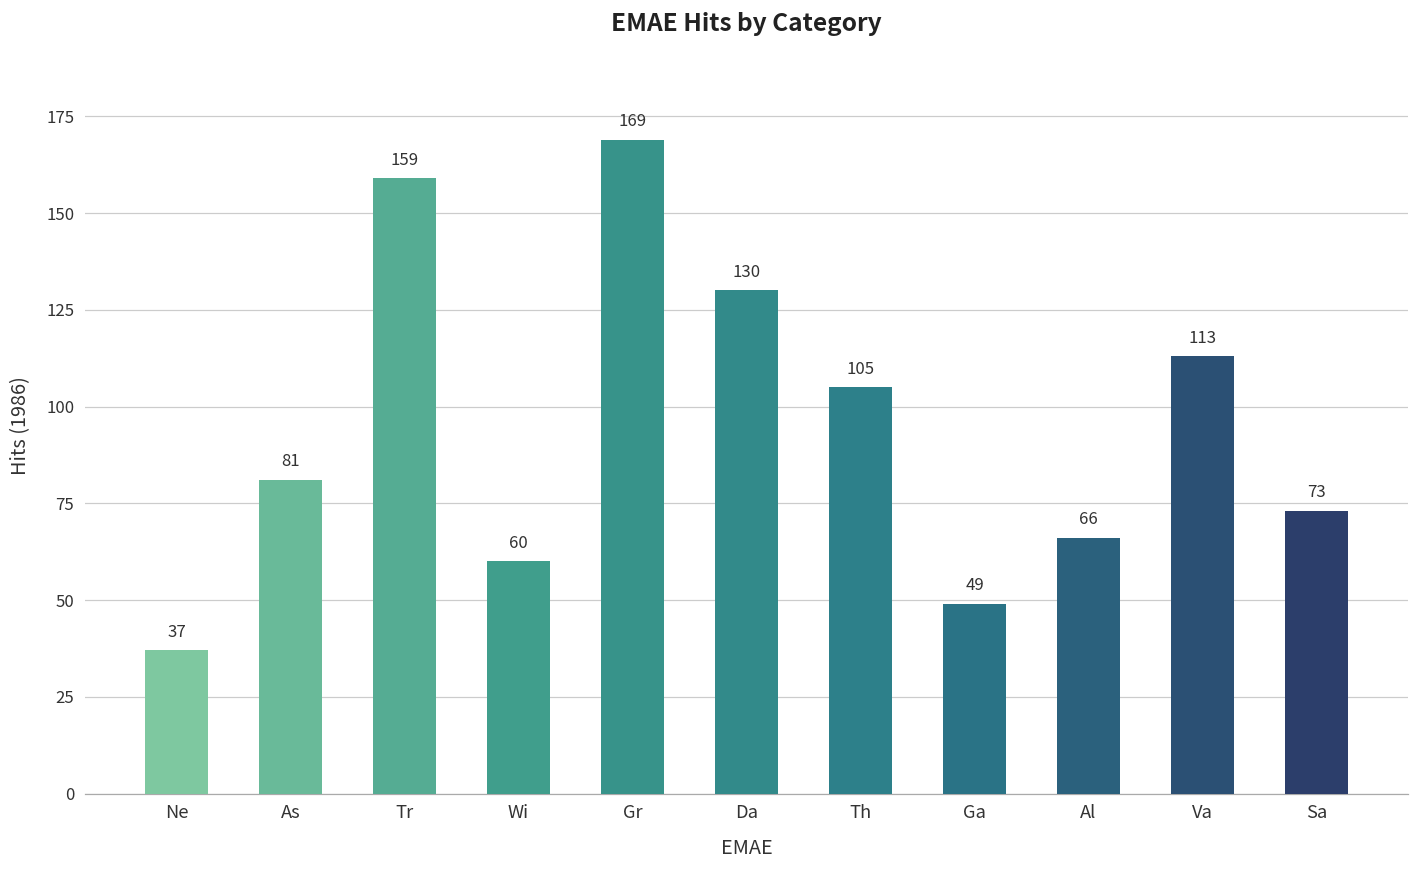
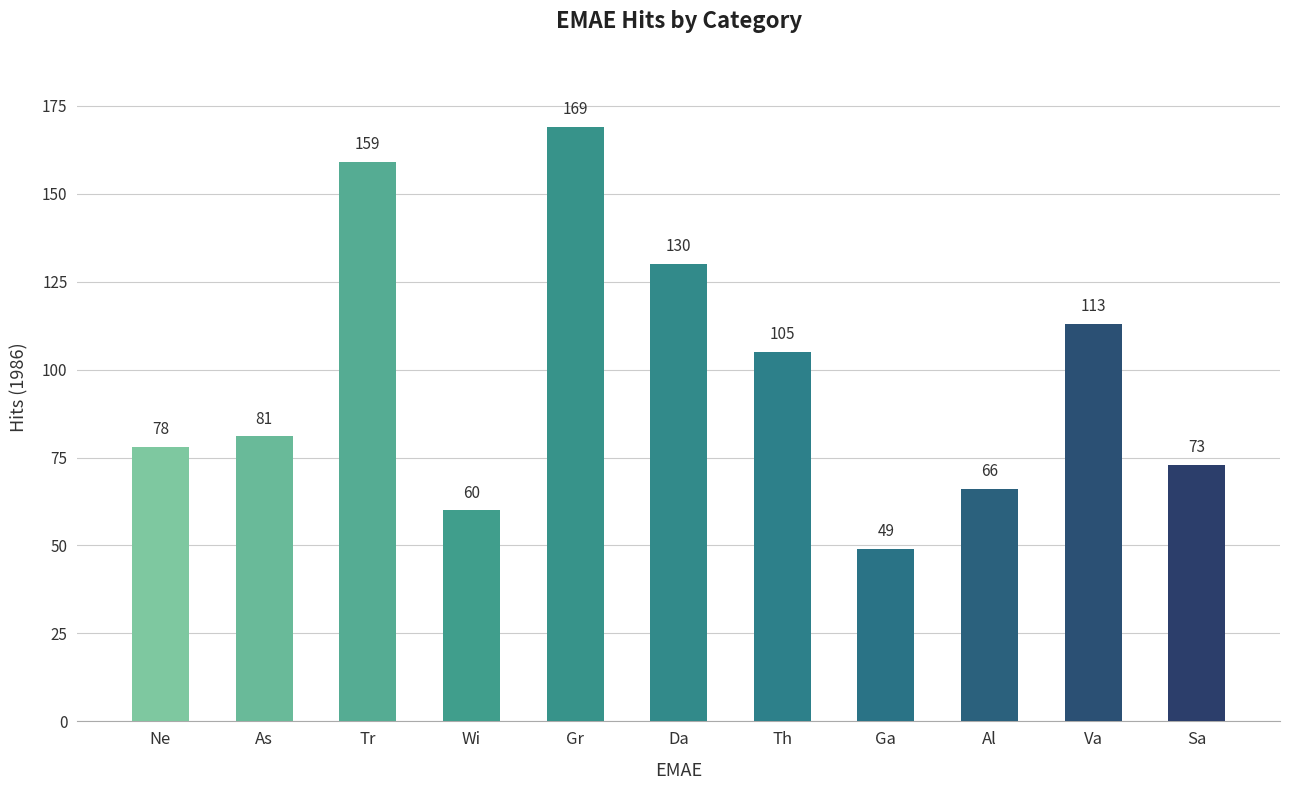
Ne: 37 -> 78
